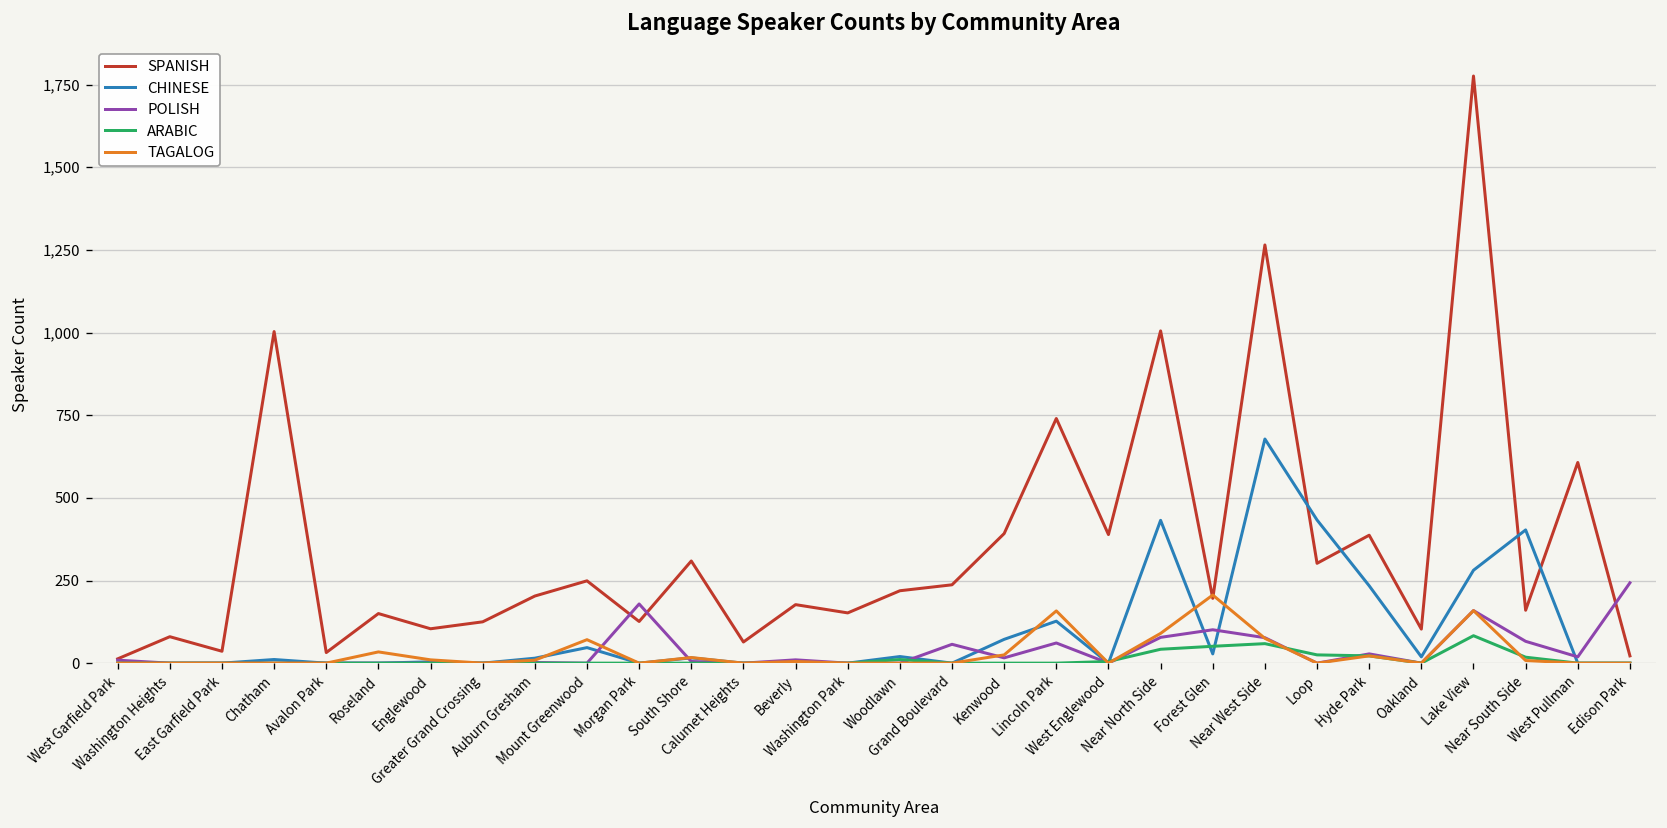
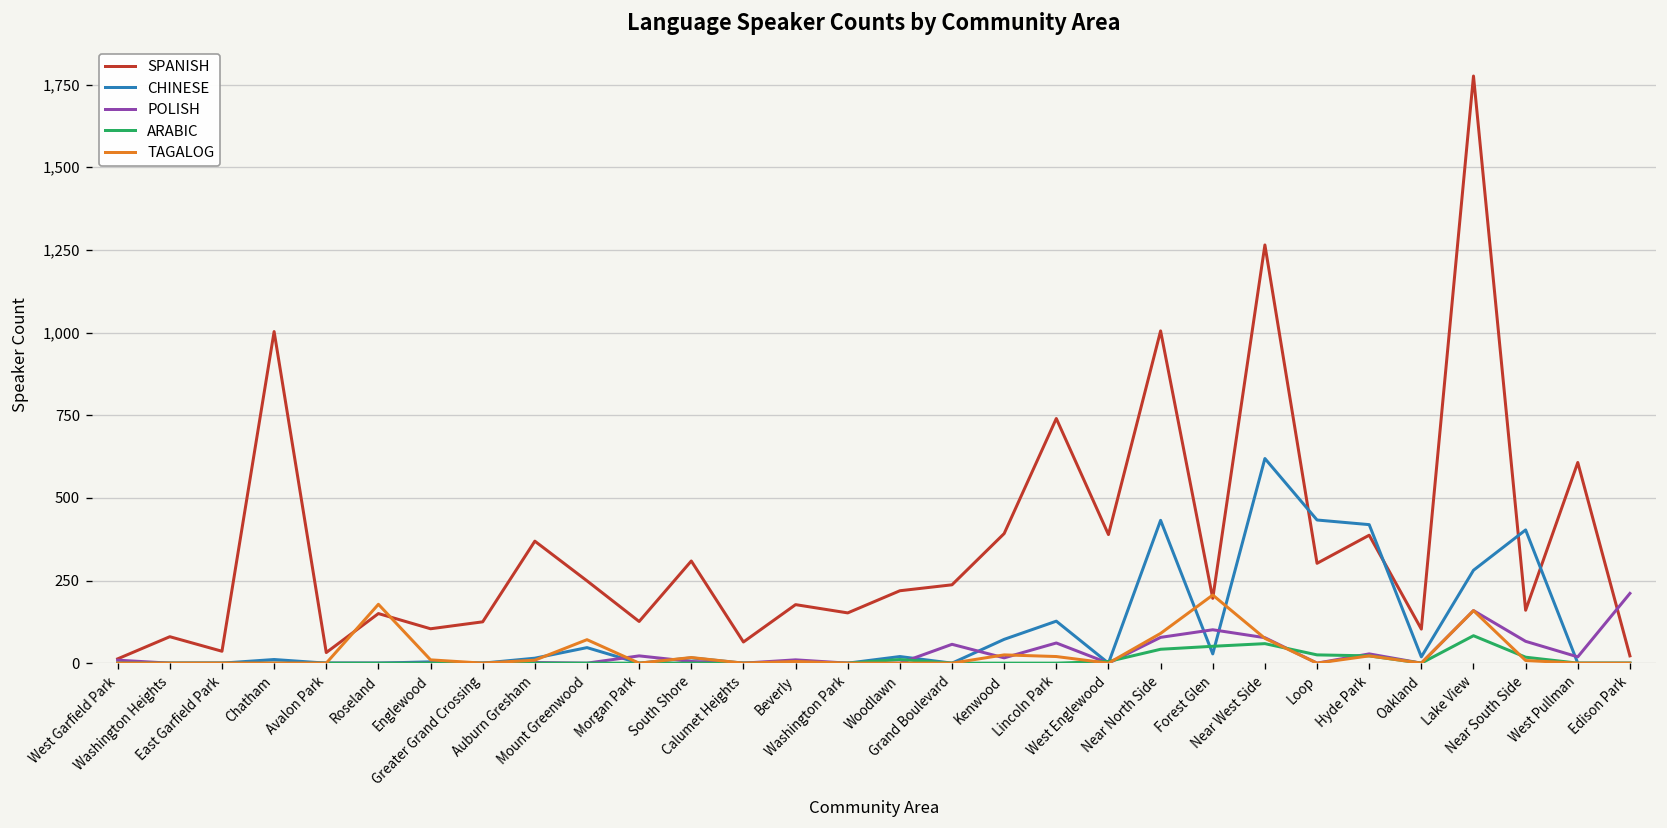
TAGALOG, Roseland: 30 -> 180
SPANISH, Auburn Gresham: 200 -> 370
POLISH, Morgan Park: 180 -> 20
TAGALOG, Lincoln Park: 160 -> 20
CHINESE, Near West Side: 680 -> 620
CHINESE, Hyde Park: 230 -> 420
POLISH, Edison Park: 240 -> 210
